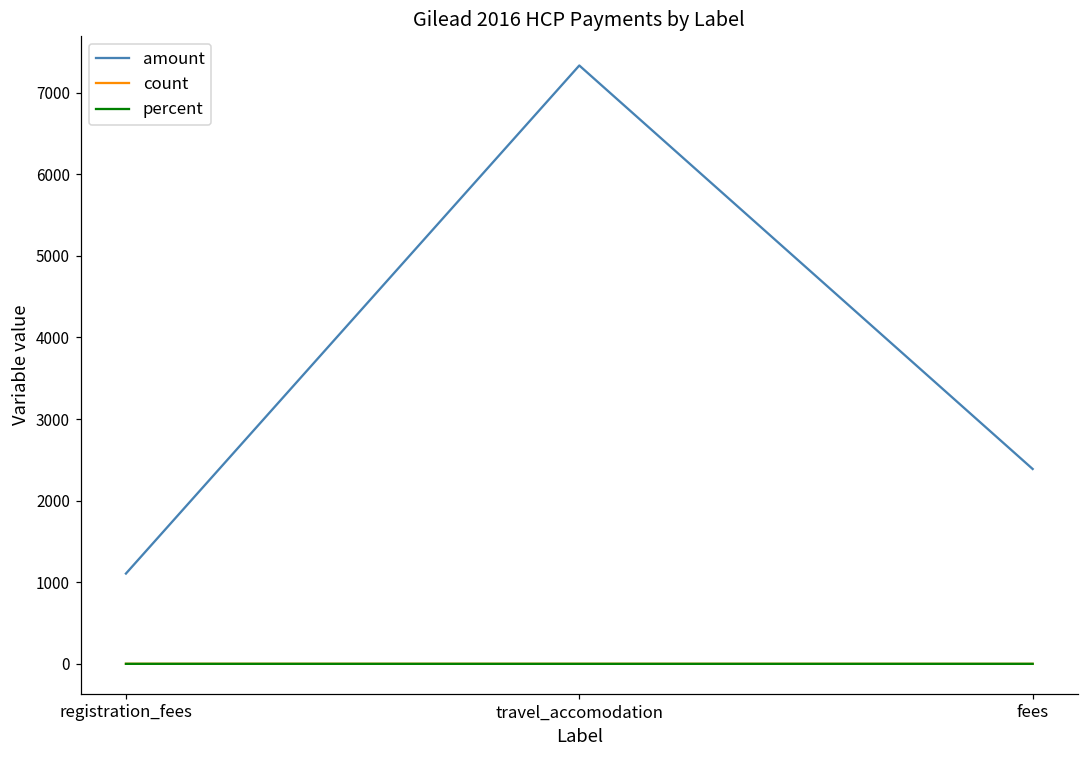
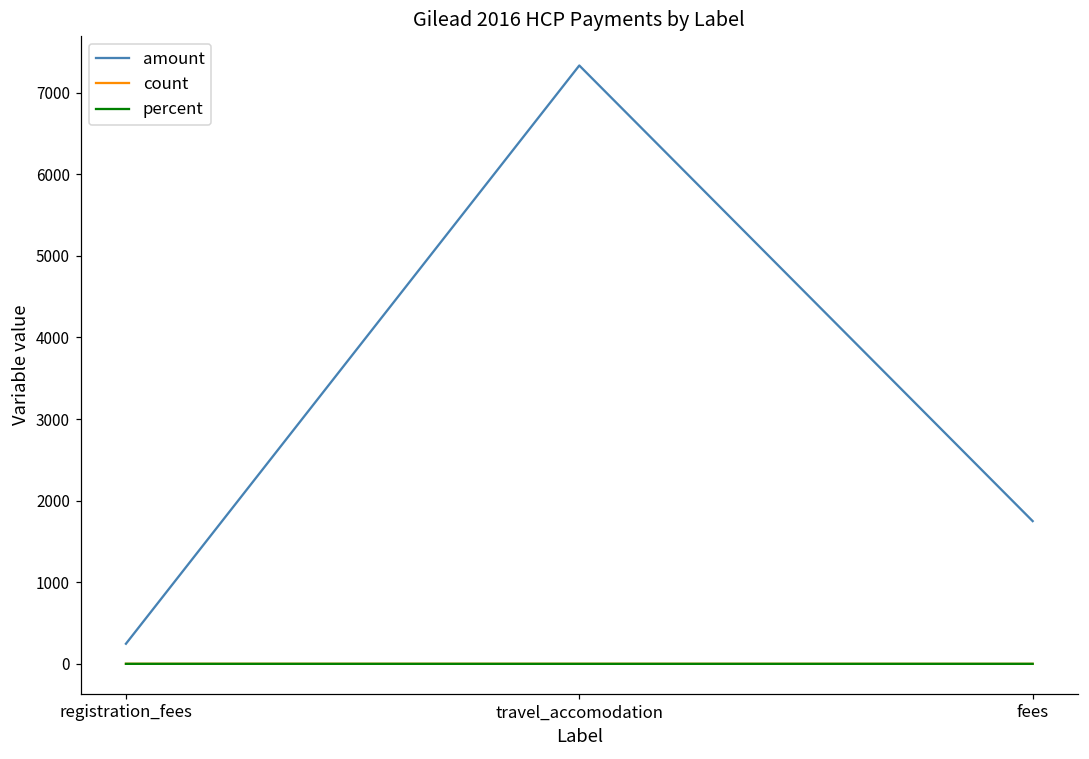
amount, registration_fees: 1100 -> 200
amount, fees: 2400 -> 1800
